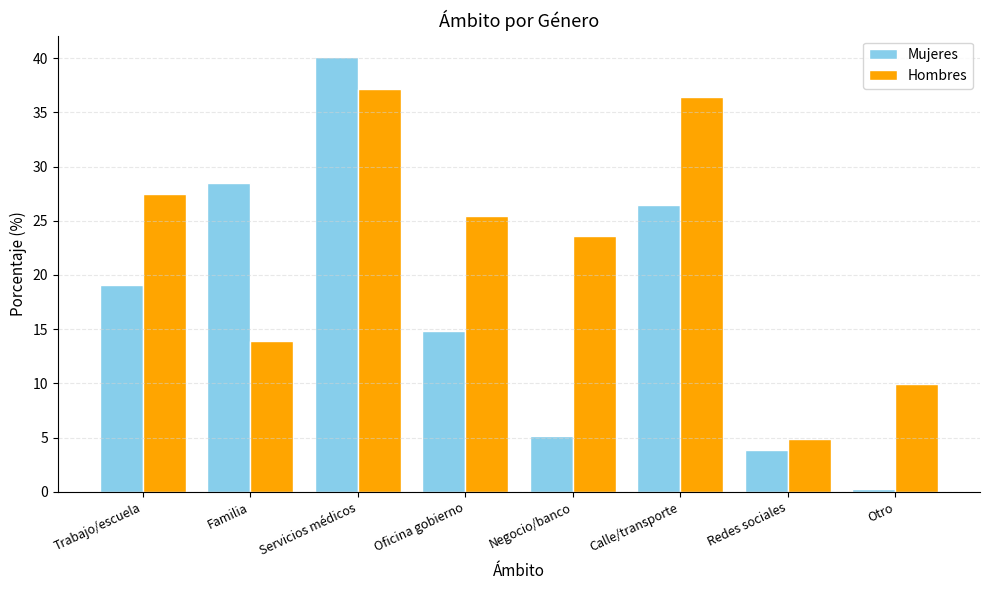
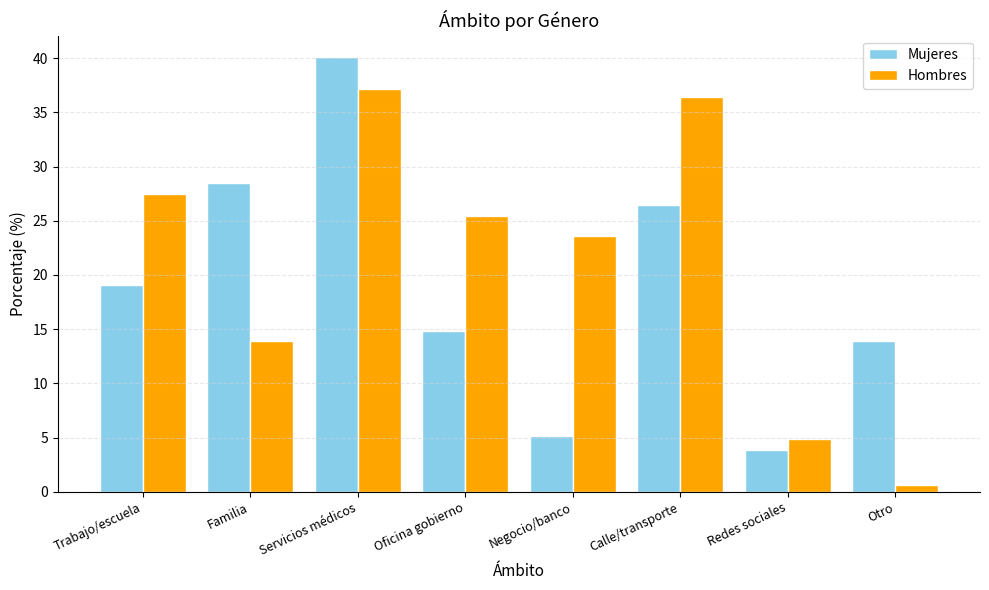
Mujeres, Otro: 0.3 -> 13.9
Hombres, Otro: 9.9 -> 0.6
